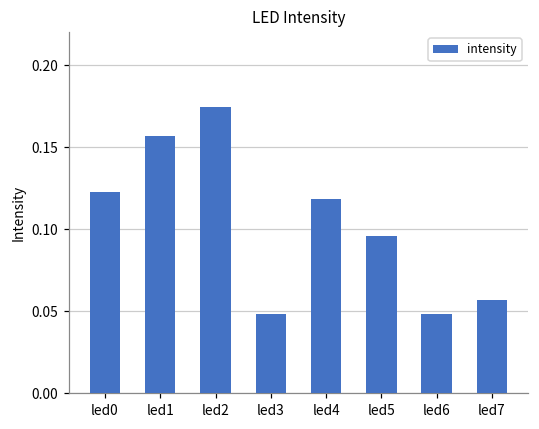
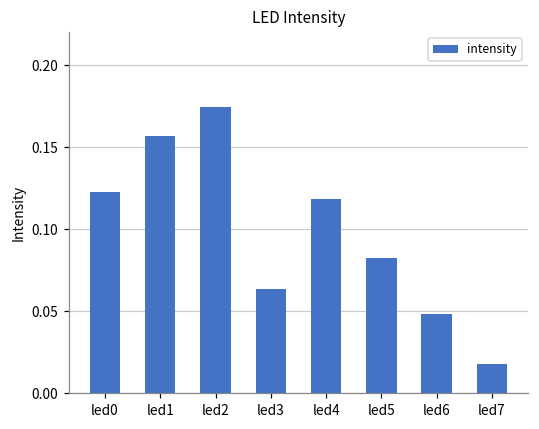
led3: 0.048 -> 0.064
led5: 0.095 -> 0.082
led7: 0.056 -> 0.018
